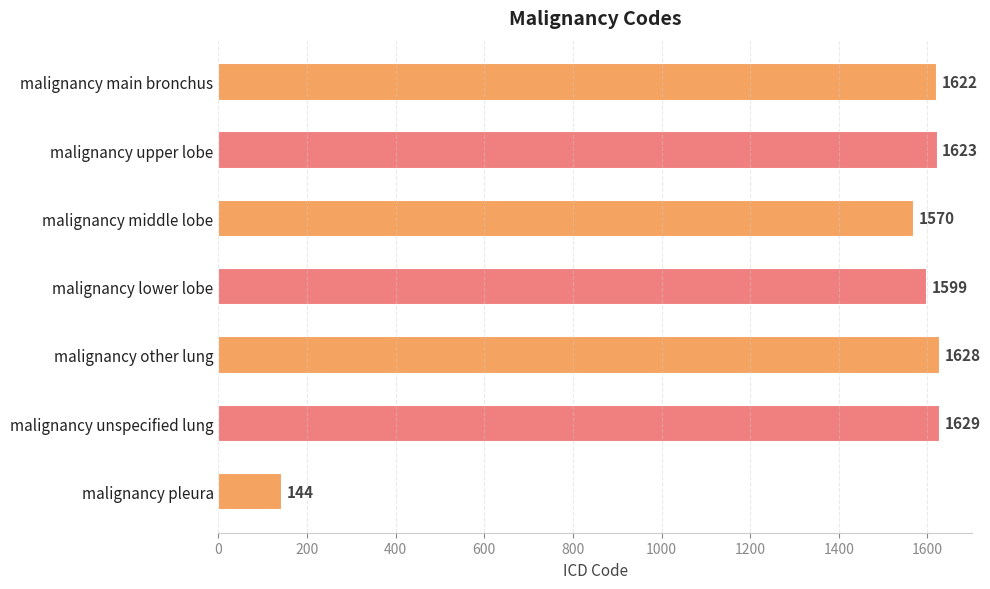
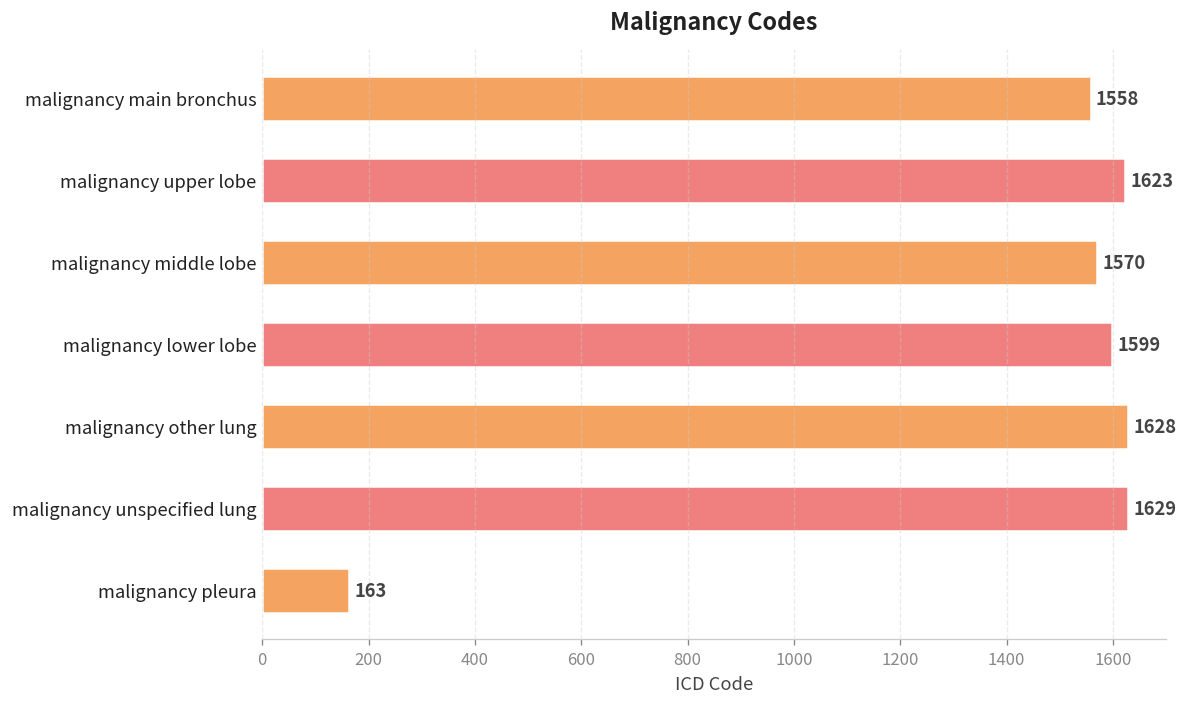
malignancy main bronchus: 1622 -> 1558
malignancy pleura: 144 -> 163
